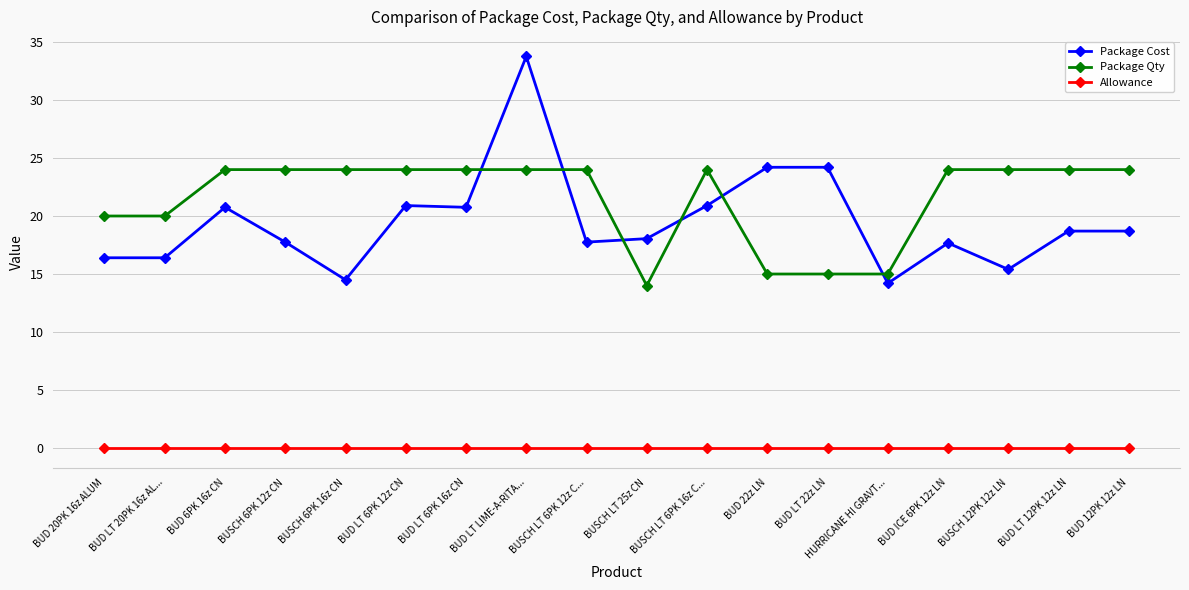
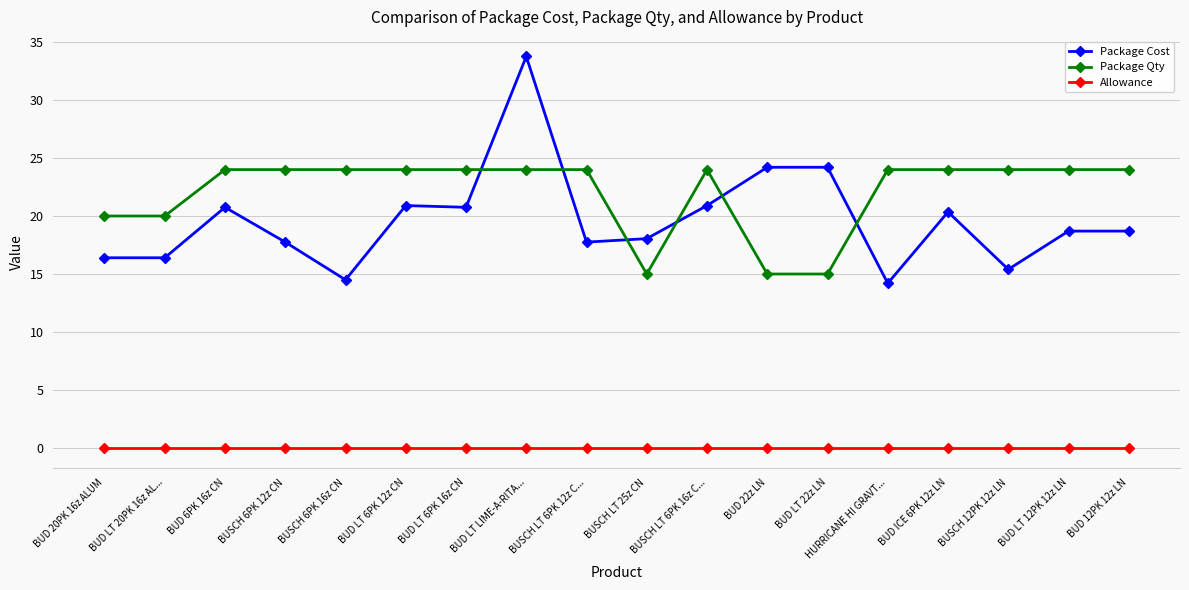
Package Qty, BUSCH LT 25z CN: 14 -> 15
Package Qty, HURRICANE HI GRAVT...: 15 -> 24
Package Cost, BUD ICE 6PK 12z LN: 17.7 -> 20.4
